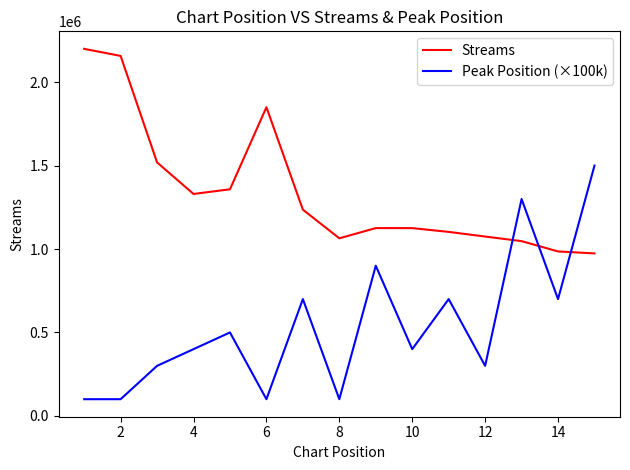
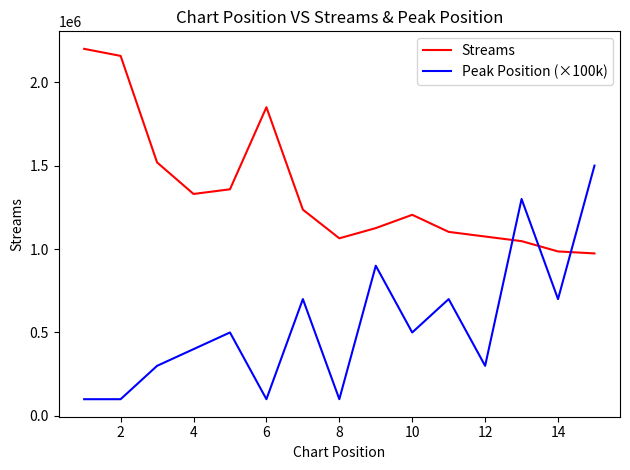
Streams, 10: 1130000 -> 1210000
Peak Position (×100k), 10: 400000 -> 500000
